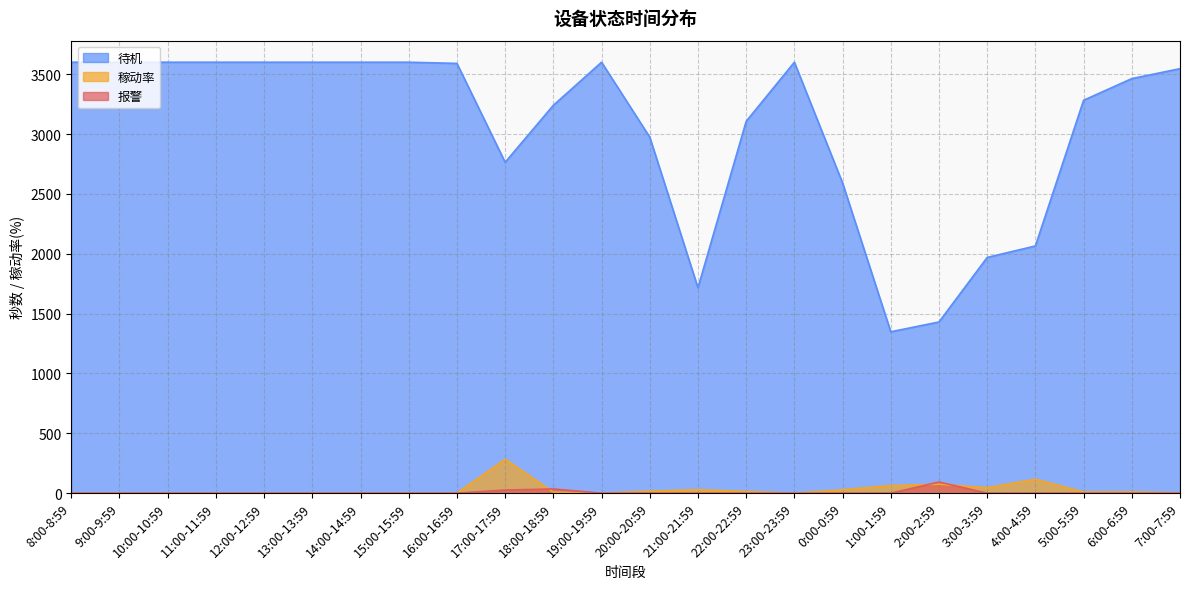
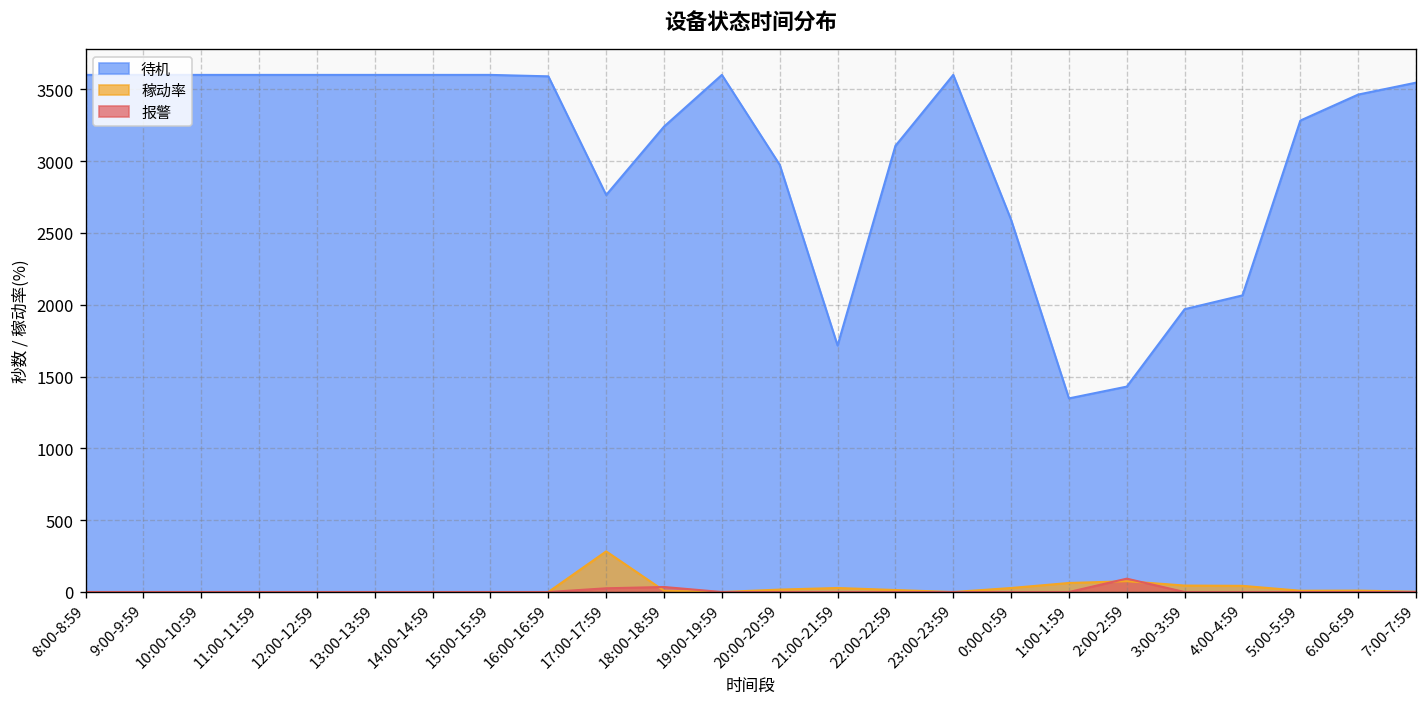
稼动率, 4:00-4:59: 120 -> 40
